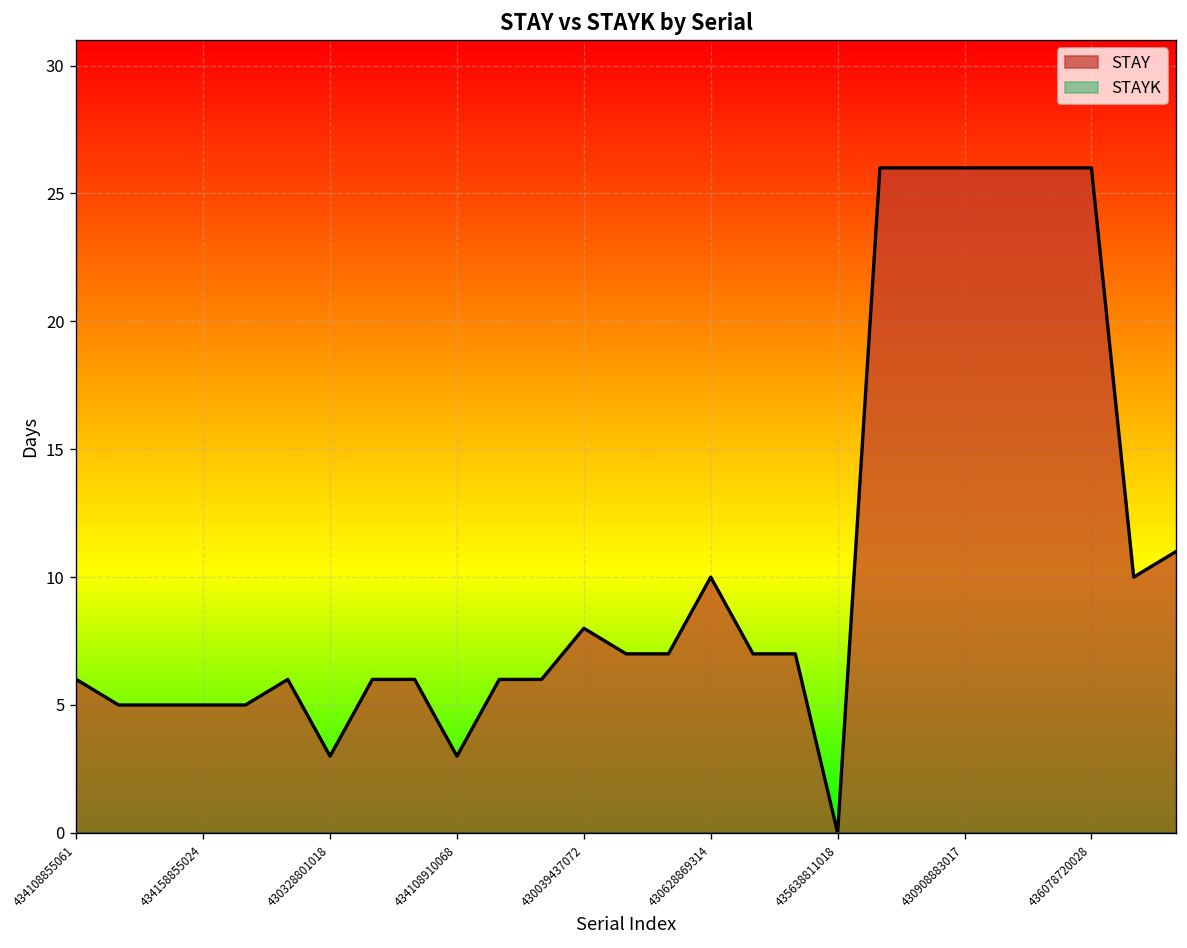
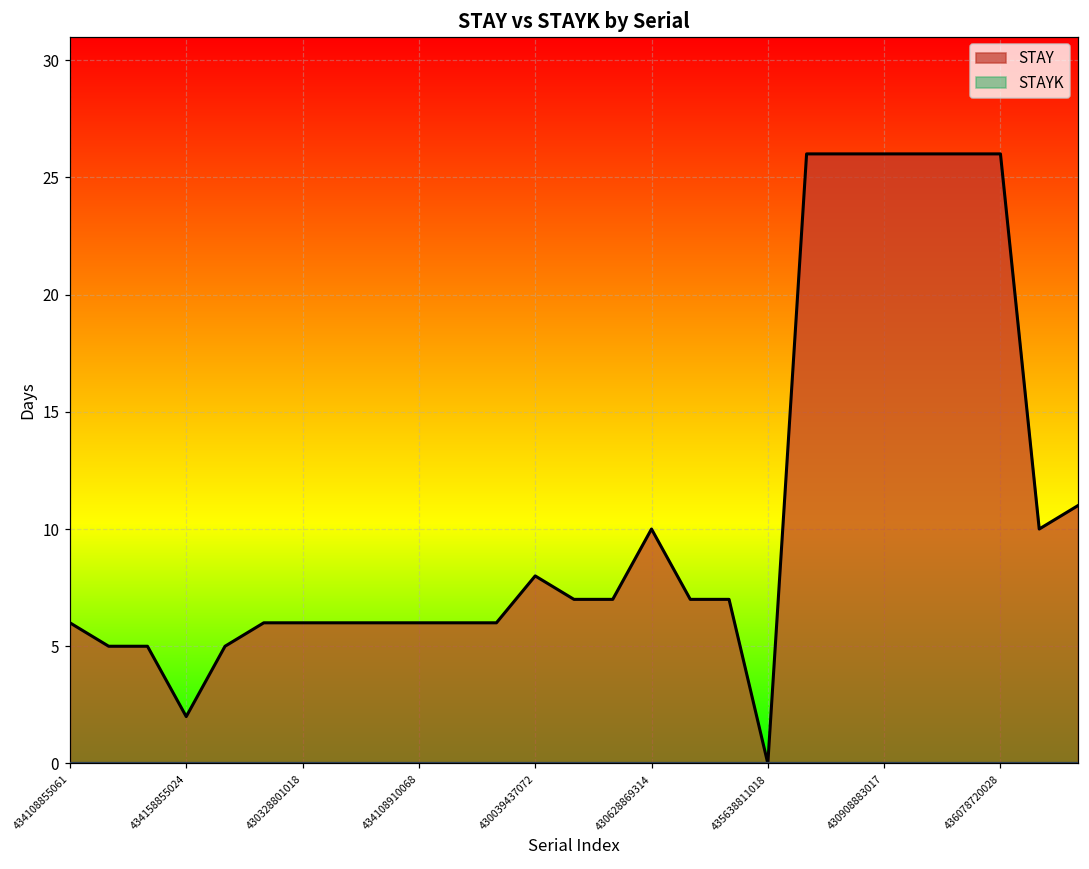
STAY, 434158855024: 5 -> 2
STAY, 430328801018: 3 -> 6
STAY, 434108910068: 3 -> 6
